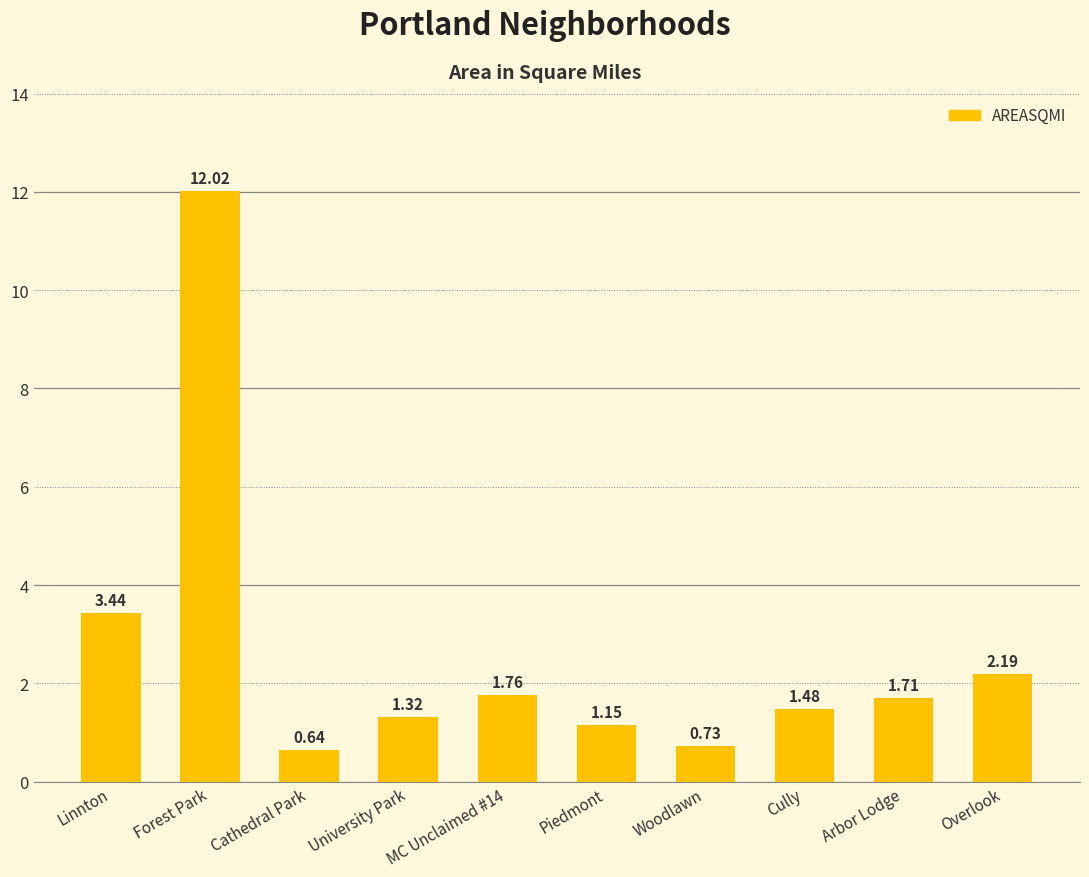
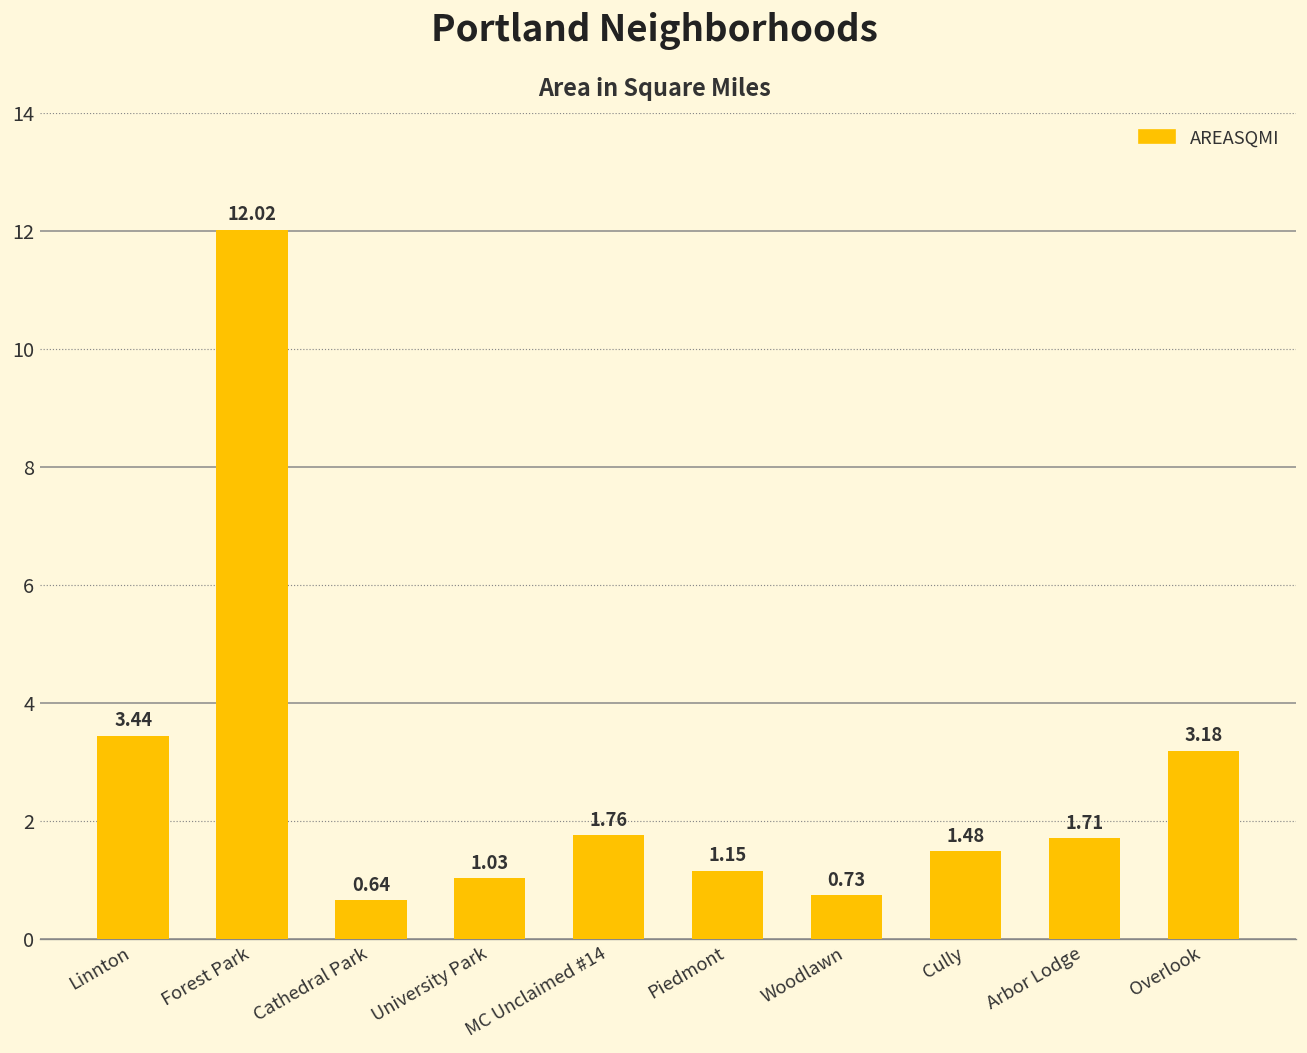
University Park: 1.32 -> 1.03
Overlook: 2.19 -> 3.18
